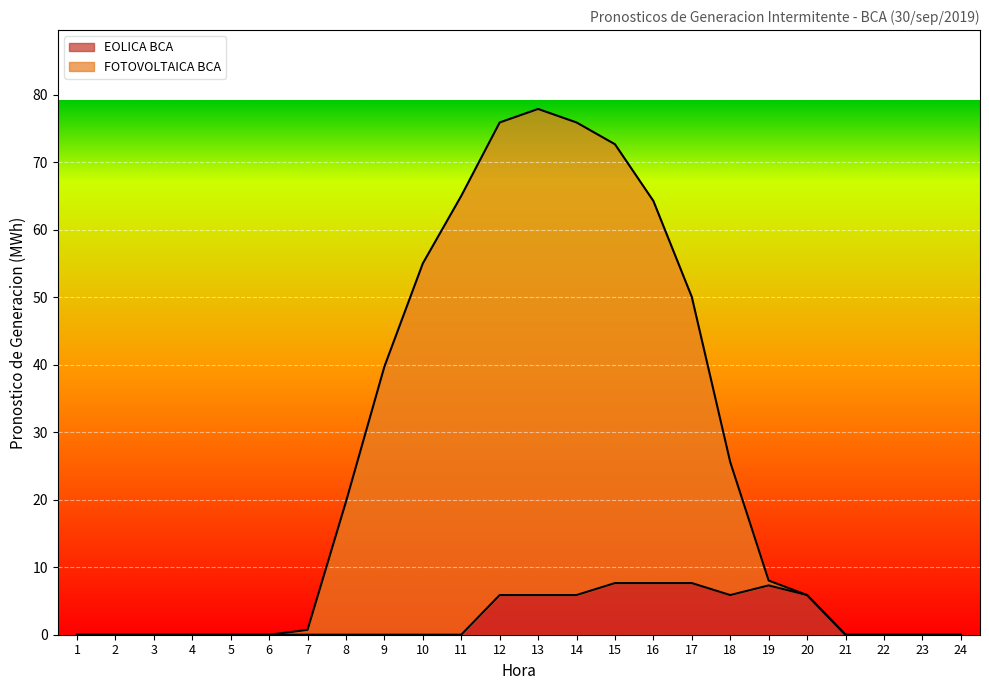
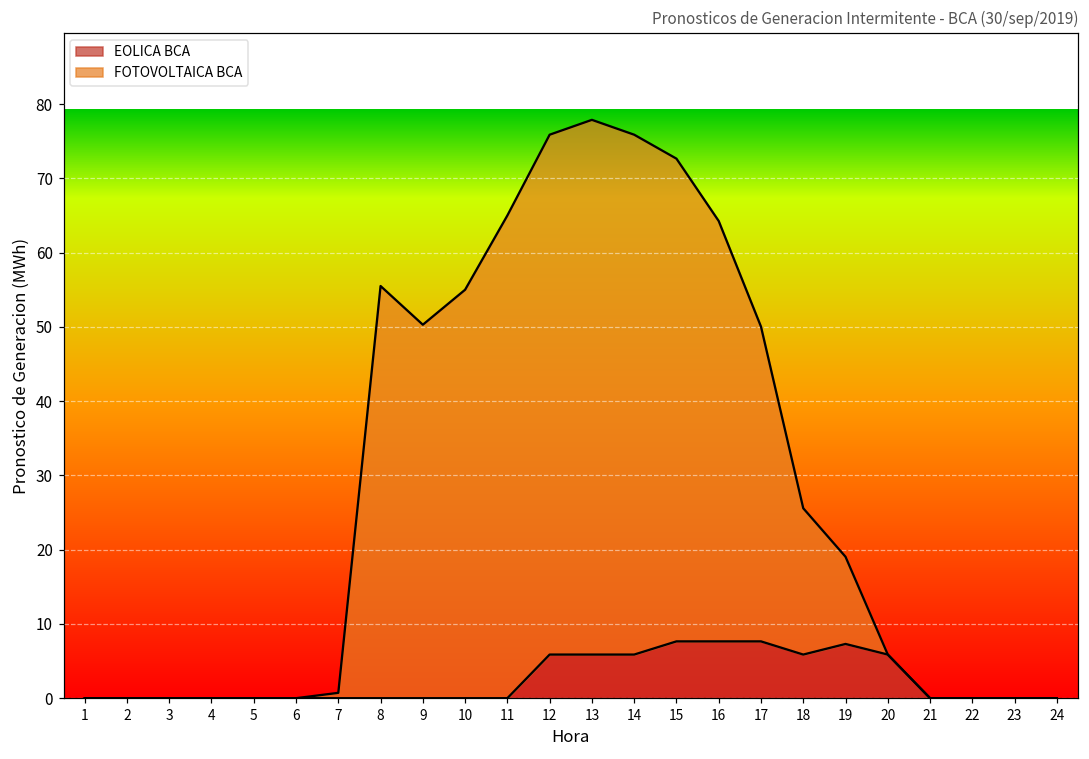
FOTOVOLTAICA BCA, 8: 20 -> 56
FOTOVOLTAICA BCA, 9: 40 -> 50
FOTOVOLTAICA BCA, 19: 1 -> 12
